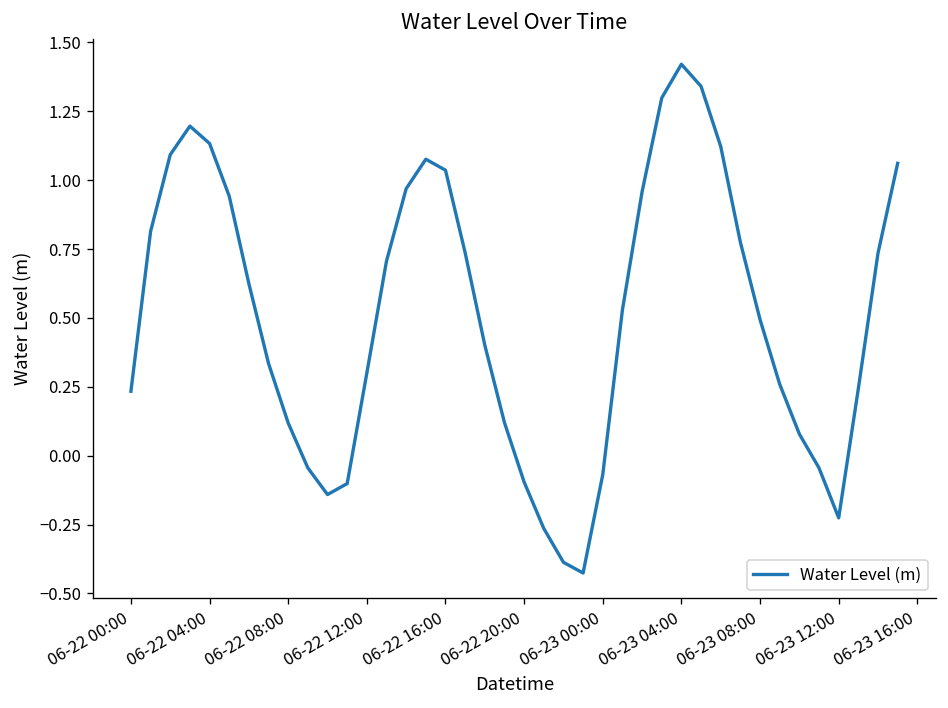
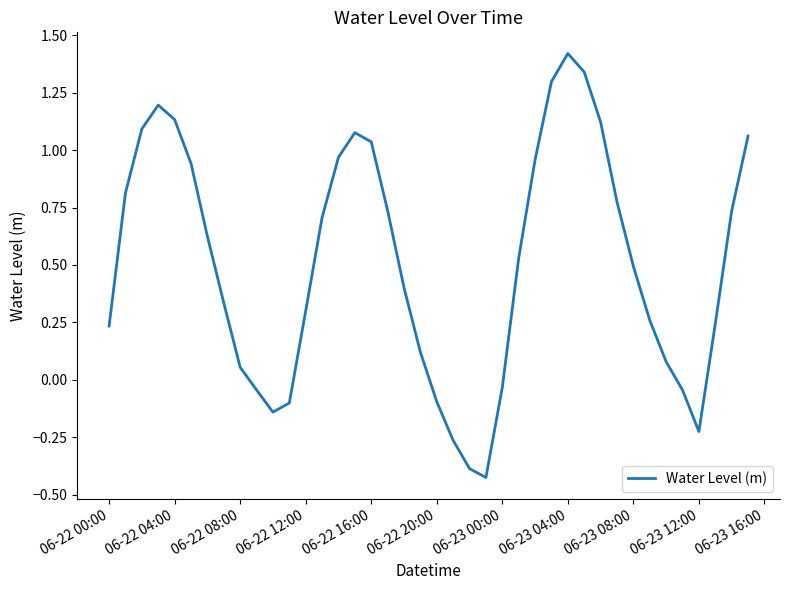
06-22 08:00: 0.12 -> 0.05
06-23 00:00: -0.07 -> -0.03
